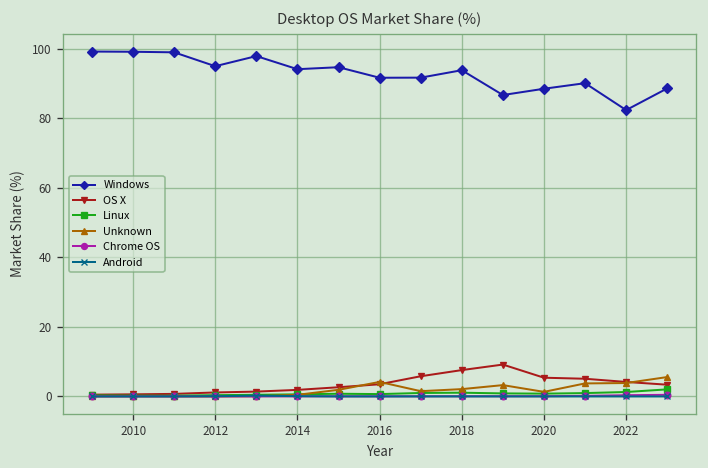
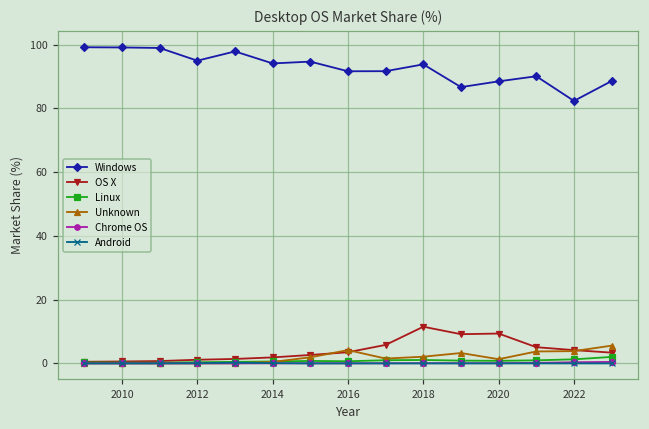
OS X, 2018: 8 -> 12
OS X, 2020: 5 -> 9
